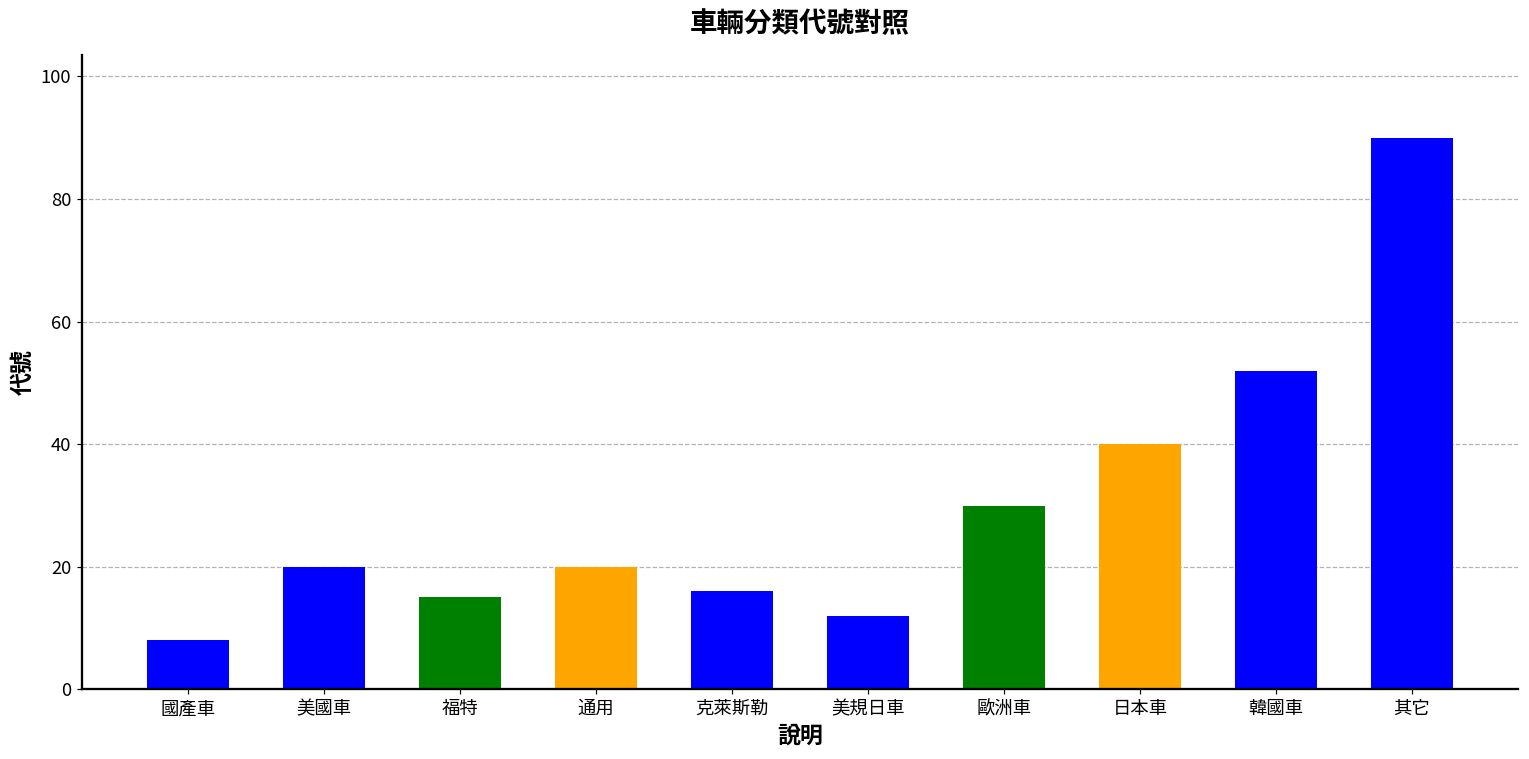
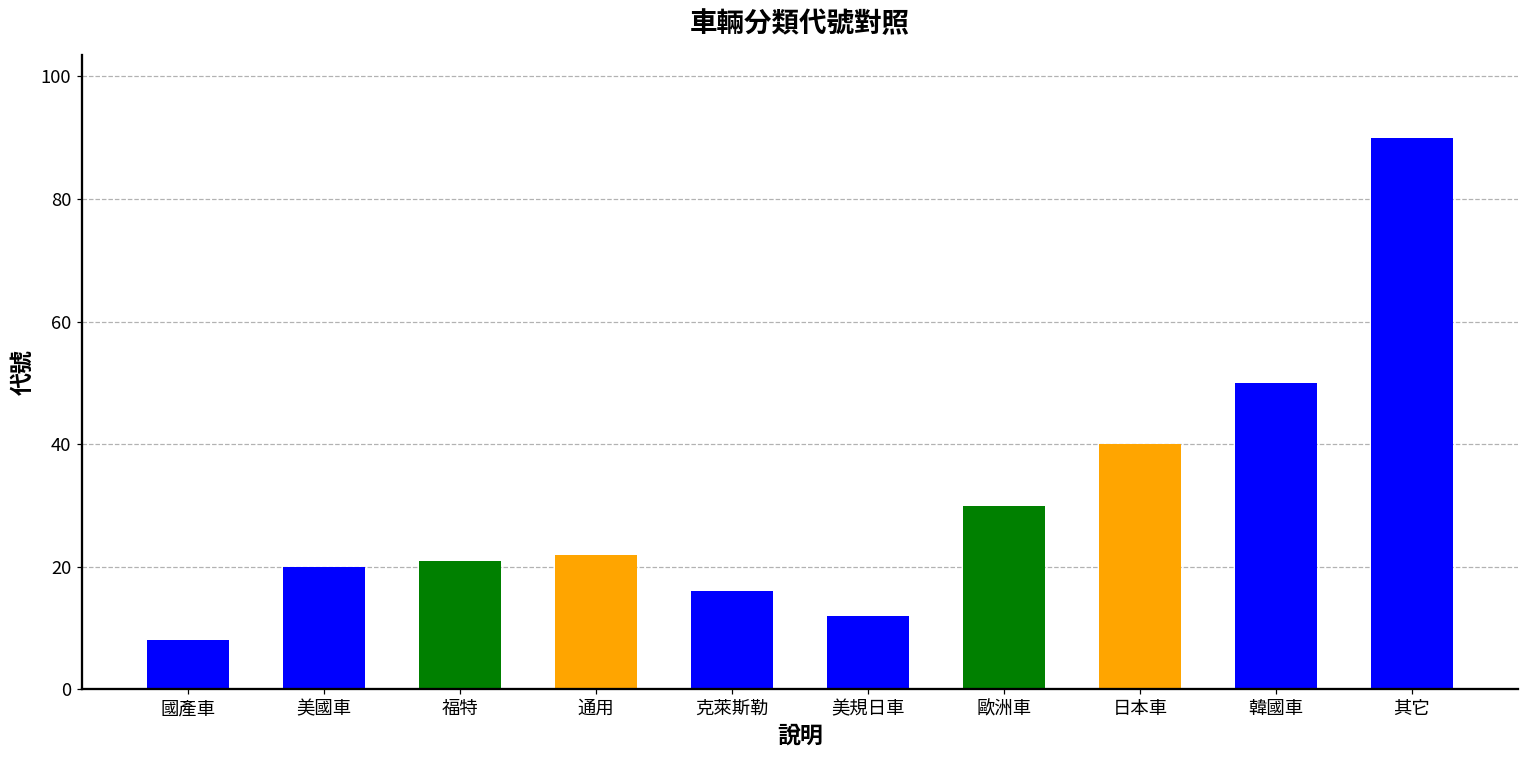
福特: 15 -> 21
通用: 20 -> 22
韓國車: 52 -> 50
